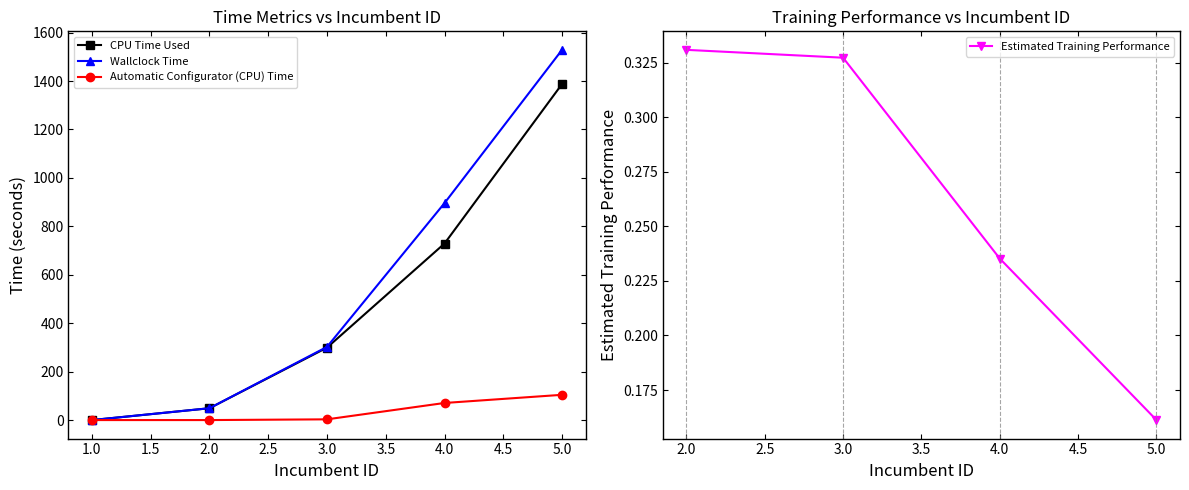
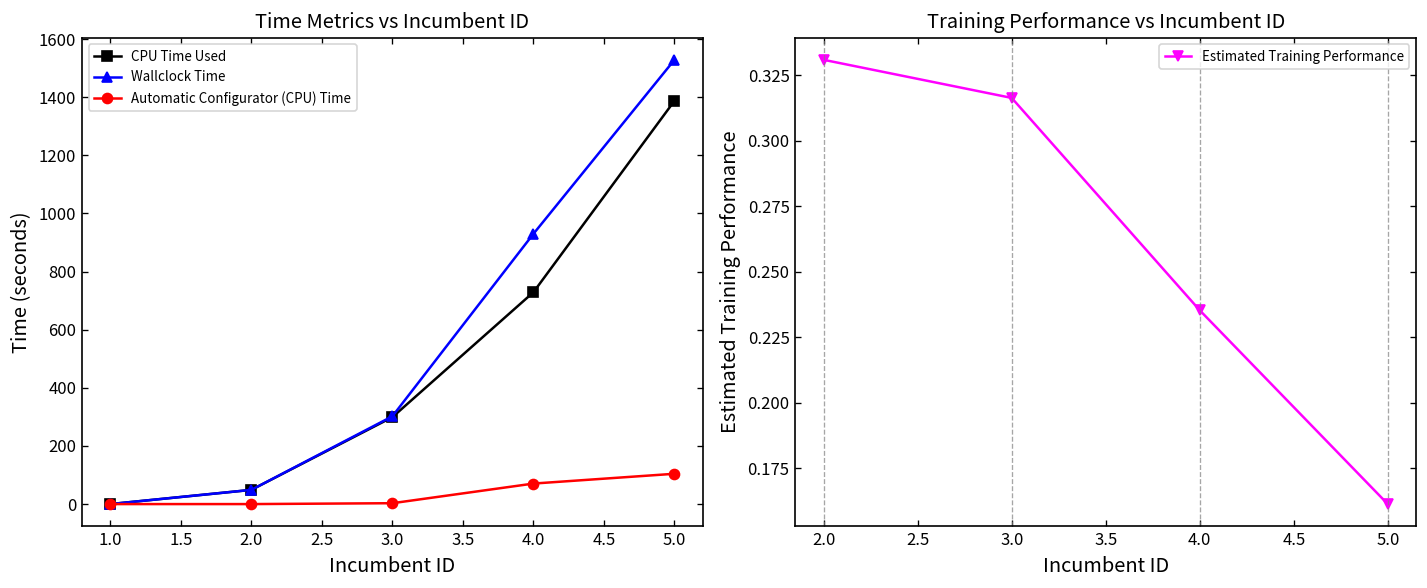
Time Metrics vs Incumbent ID, Wallclock Time, 4.0: 900 -> 930
Training Performance vs Incumbent ID, 3.0: 0.327 -> 0.316
